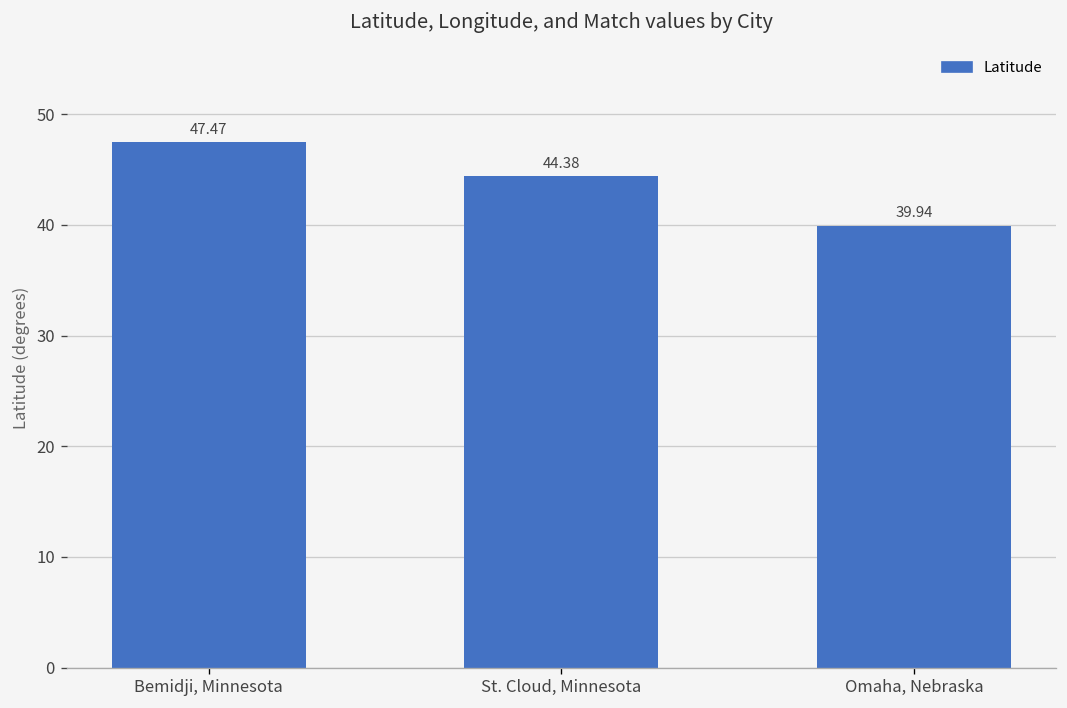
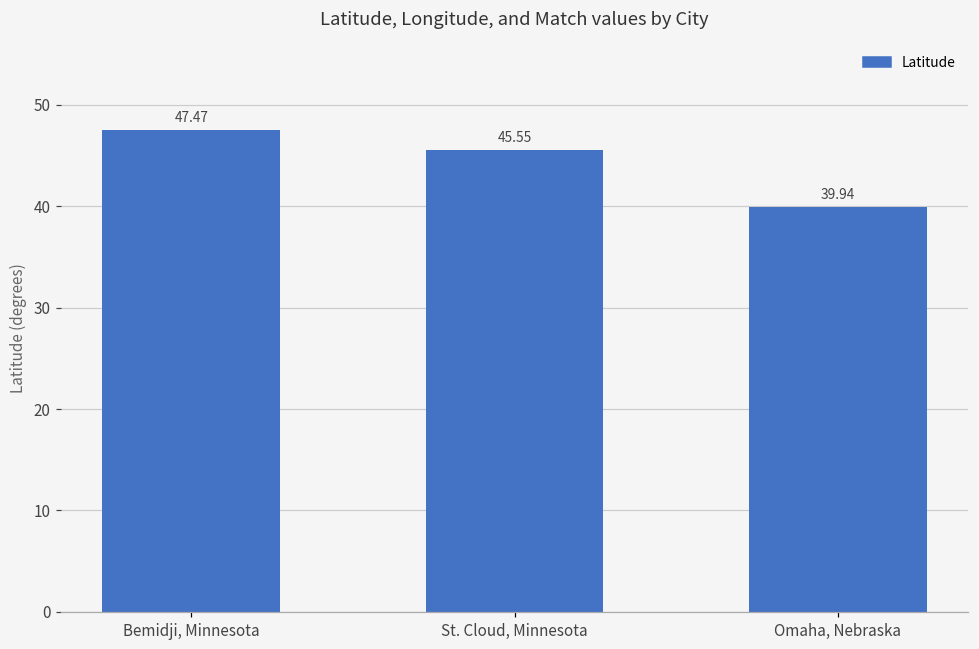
St. Cloud, Minnesota: 44.38 -> 45.55
